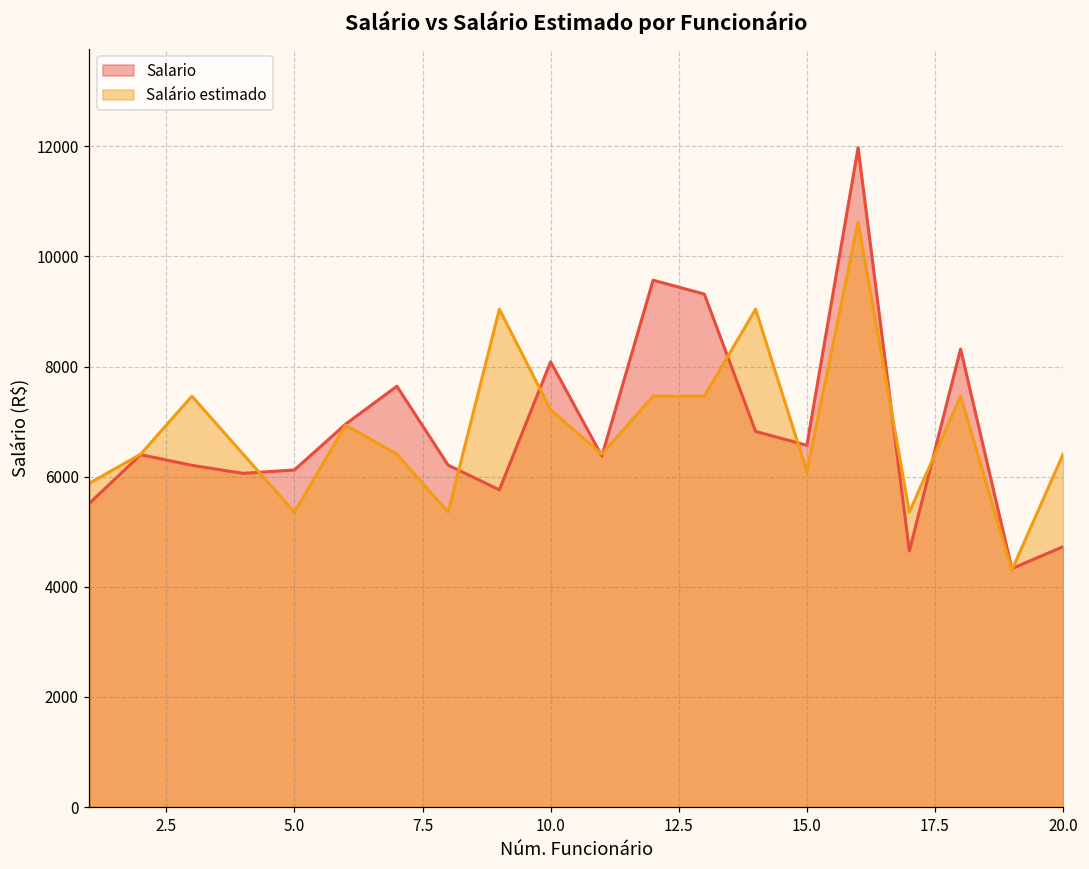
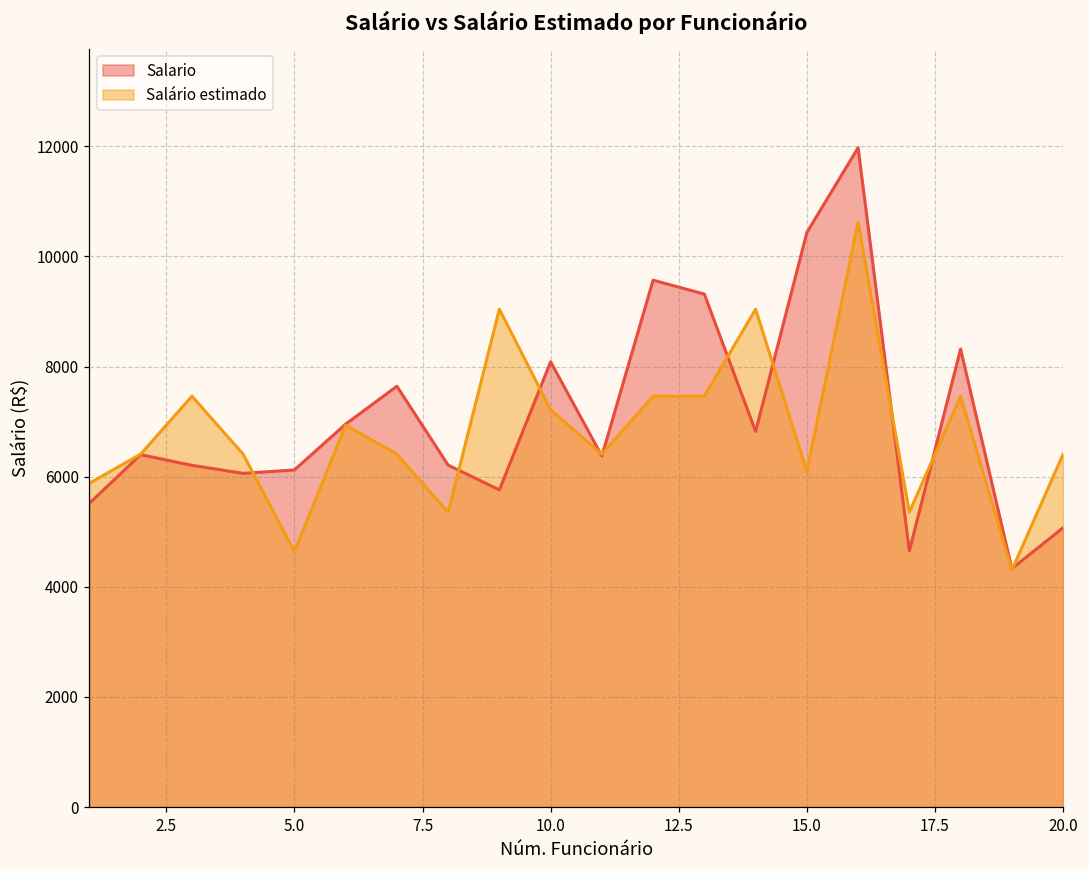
Salário estimado, 5.0: 5400 -> 4600
Salario, 15.0: 6600 -> 10400
Salario, 20.0: 4700 -> 5100
